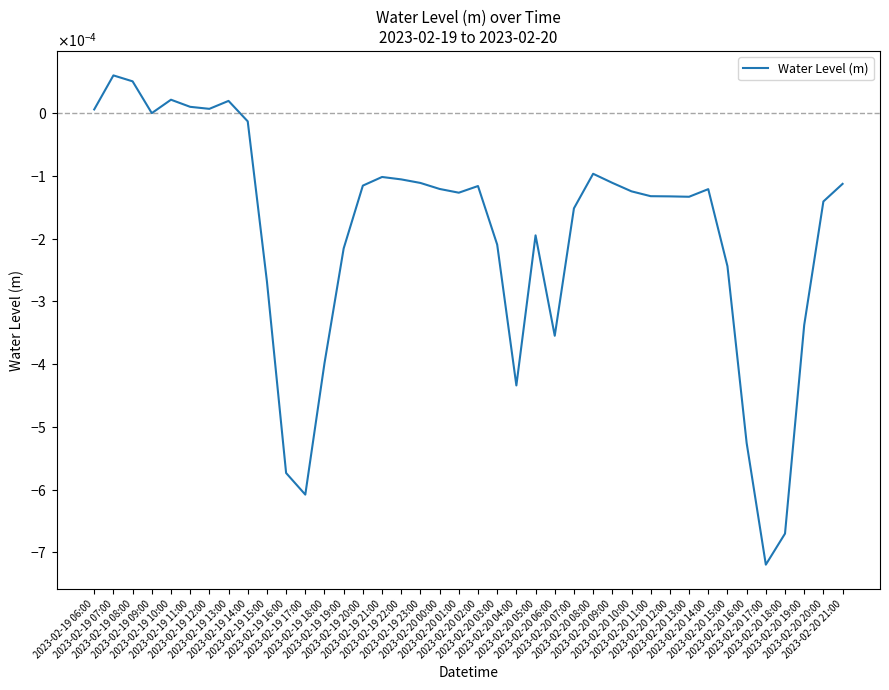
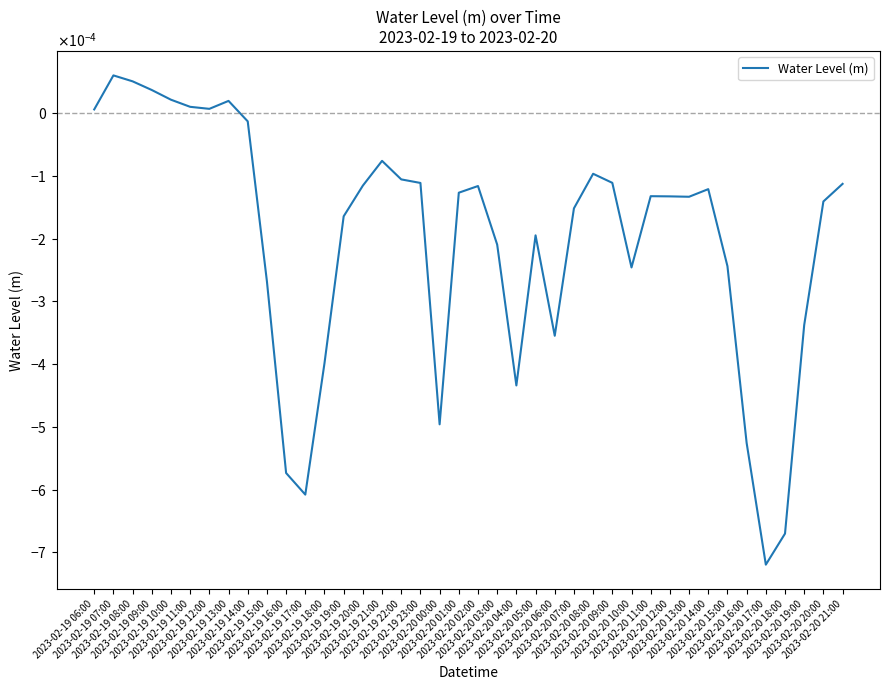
2023-02-19 09:00: 0.00000 -> 0.00004
2023-02-19 19:00: -0.00022 -> -0.00016
2023-02-19 21:00: -0.00010 -> -0.00008
2023-02-20 00:00: -0.00012 -> -0.00050
2023-02-20 10:00: -0.00012 -> -0.00025
